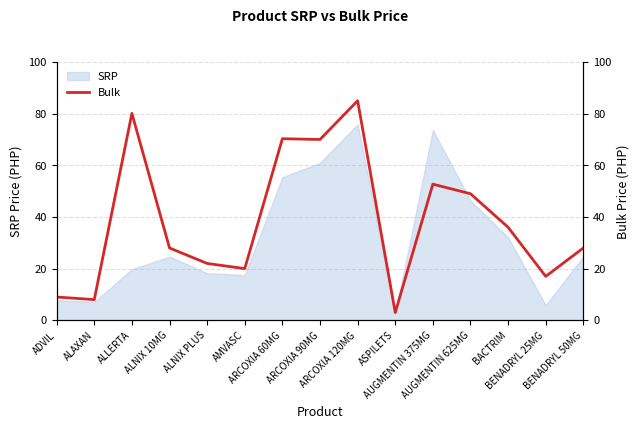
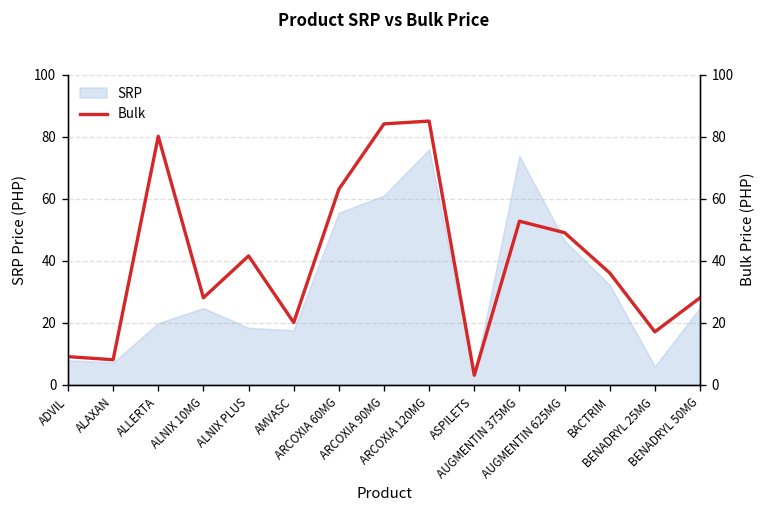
Bulk, ALNIX PLUS: 22 -> 42
Bulk, ARCOXIA 60MG: 70 -> 63
Bulk, ARCOXIA 90MG: 70 -> 84
